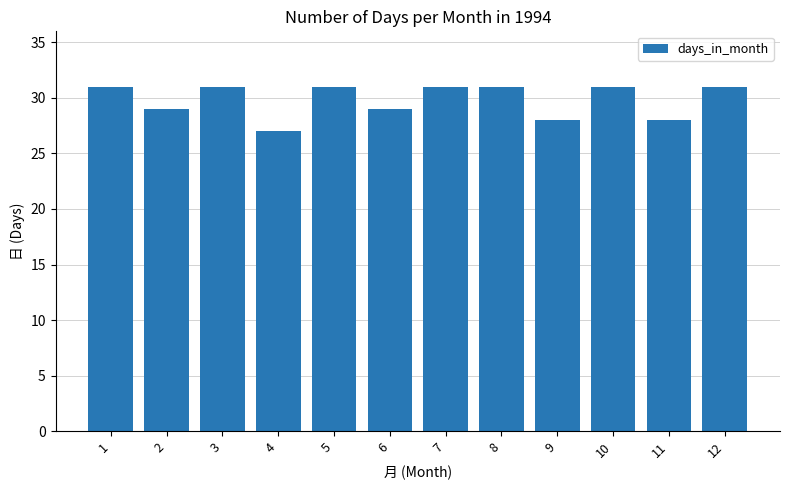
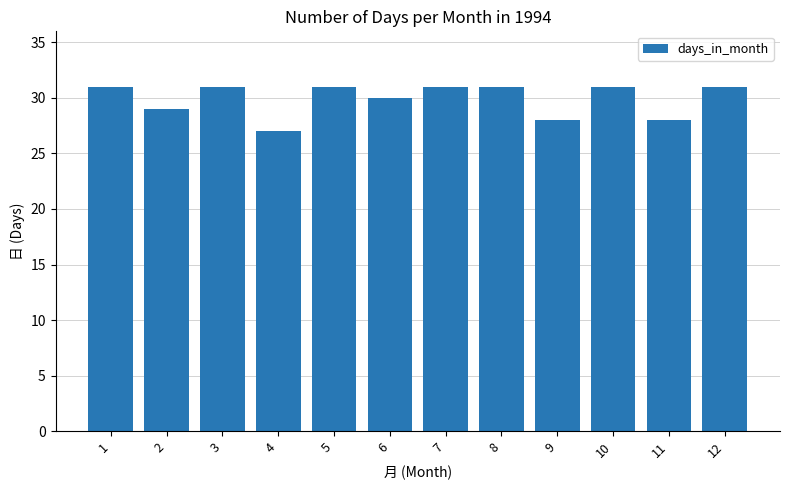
6: 29 -> 30
